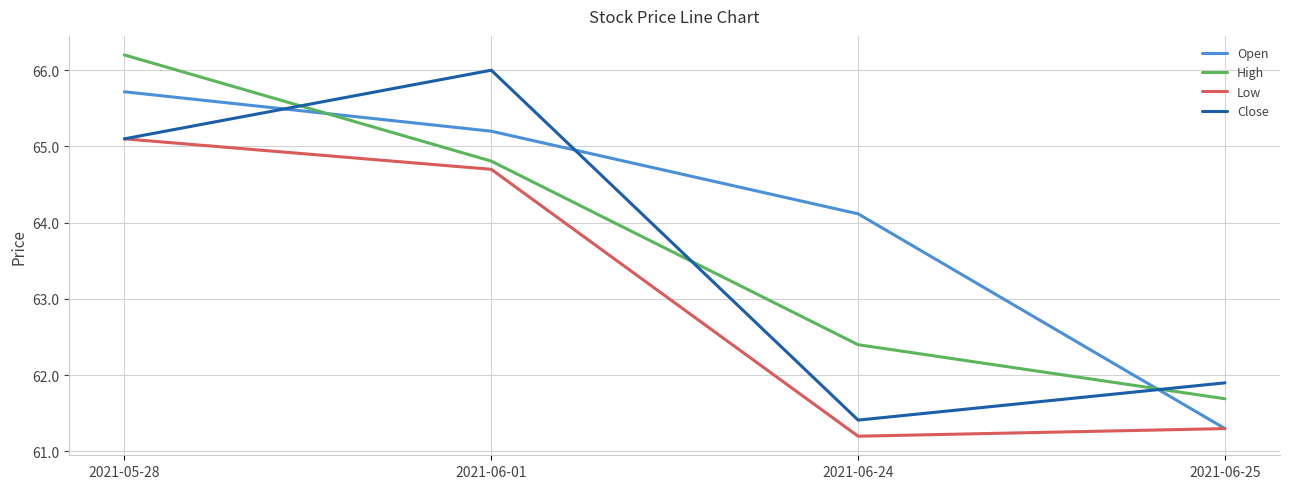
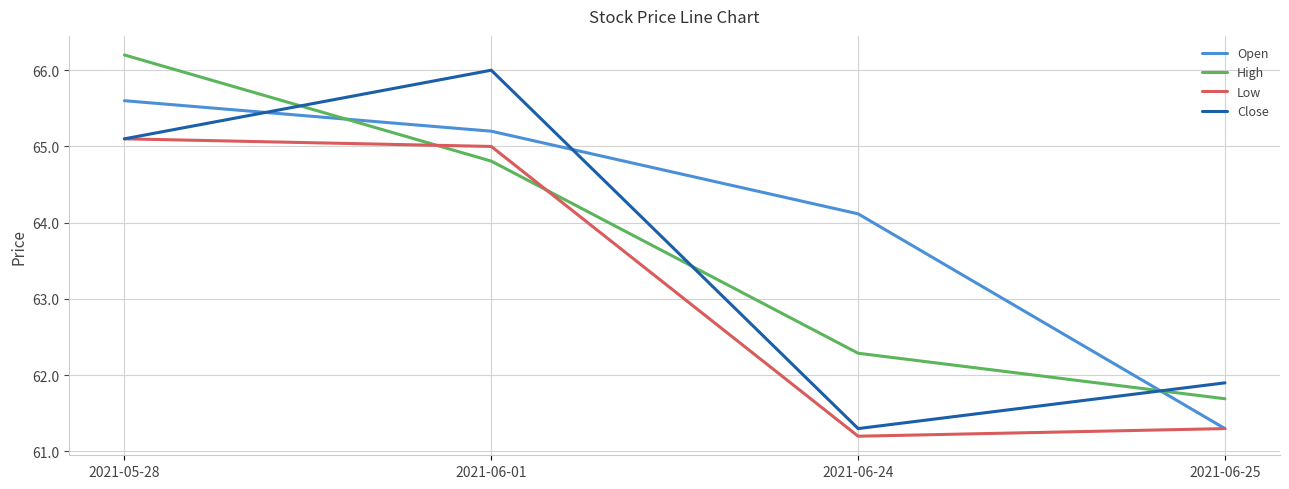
Open, 2021-05-28: 65.7 -> 65.6
Low, 2021-06-01: 64.7 -> 65.0
High, 2021-06-24: 62.4 -> 62.3
Close, 2021-06-24: 61.4 -> 61.3
